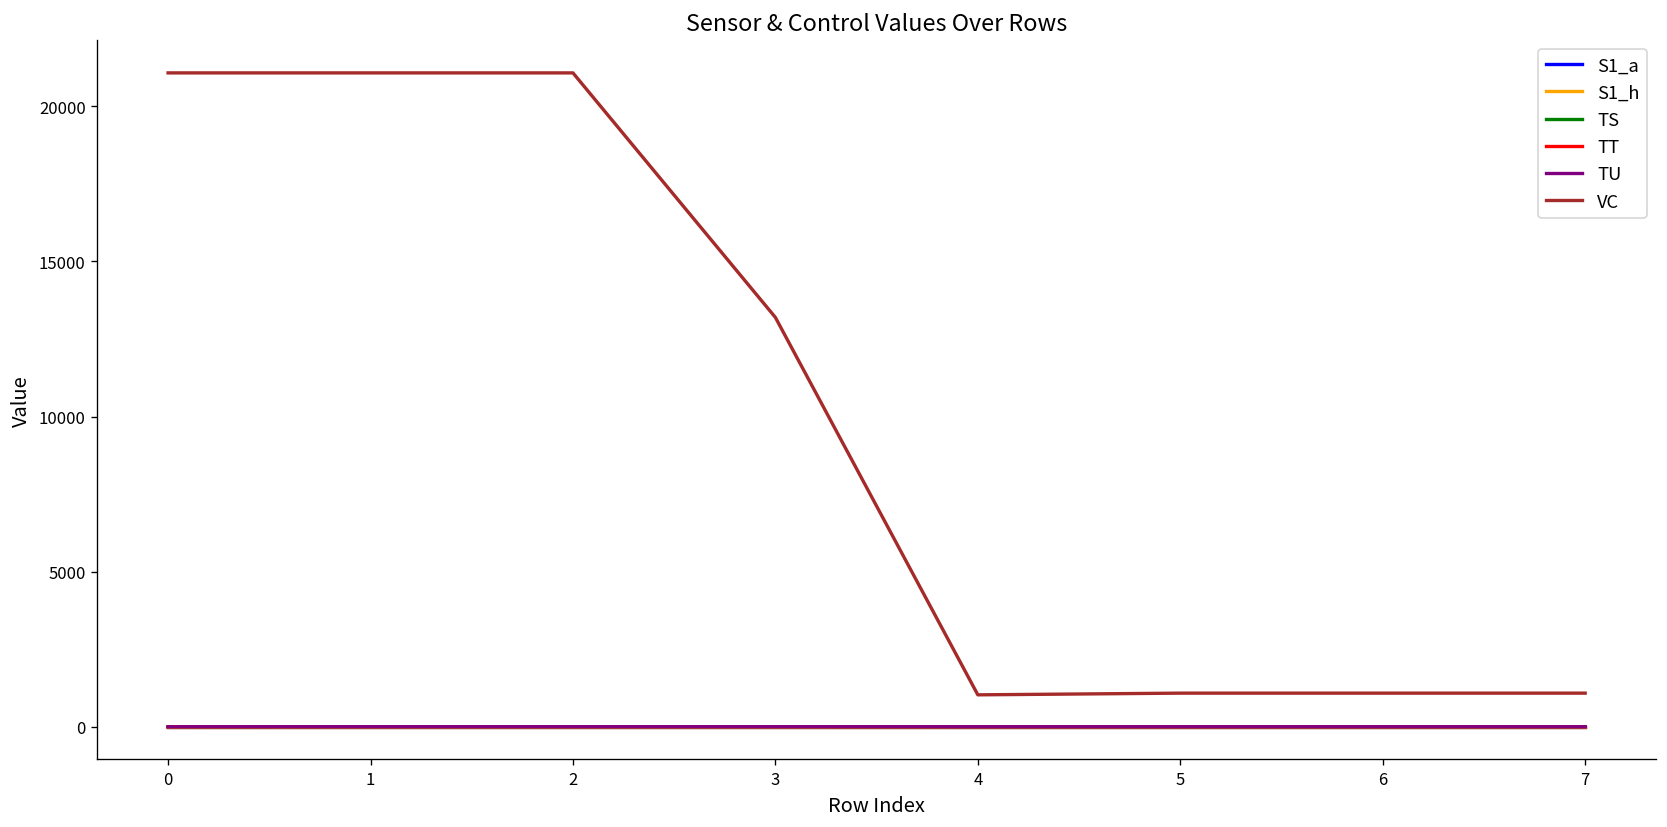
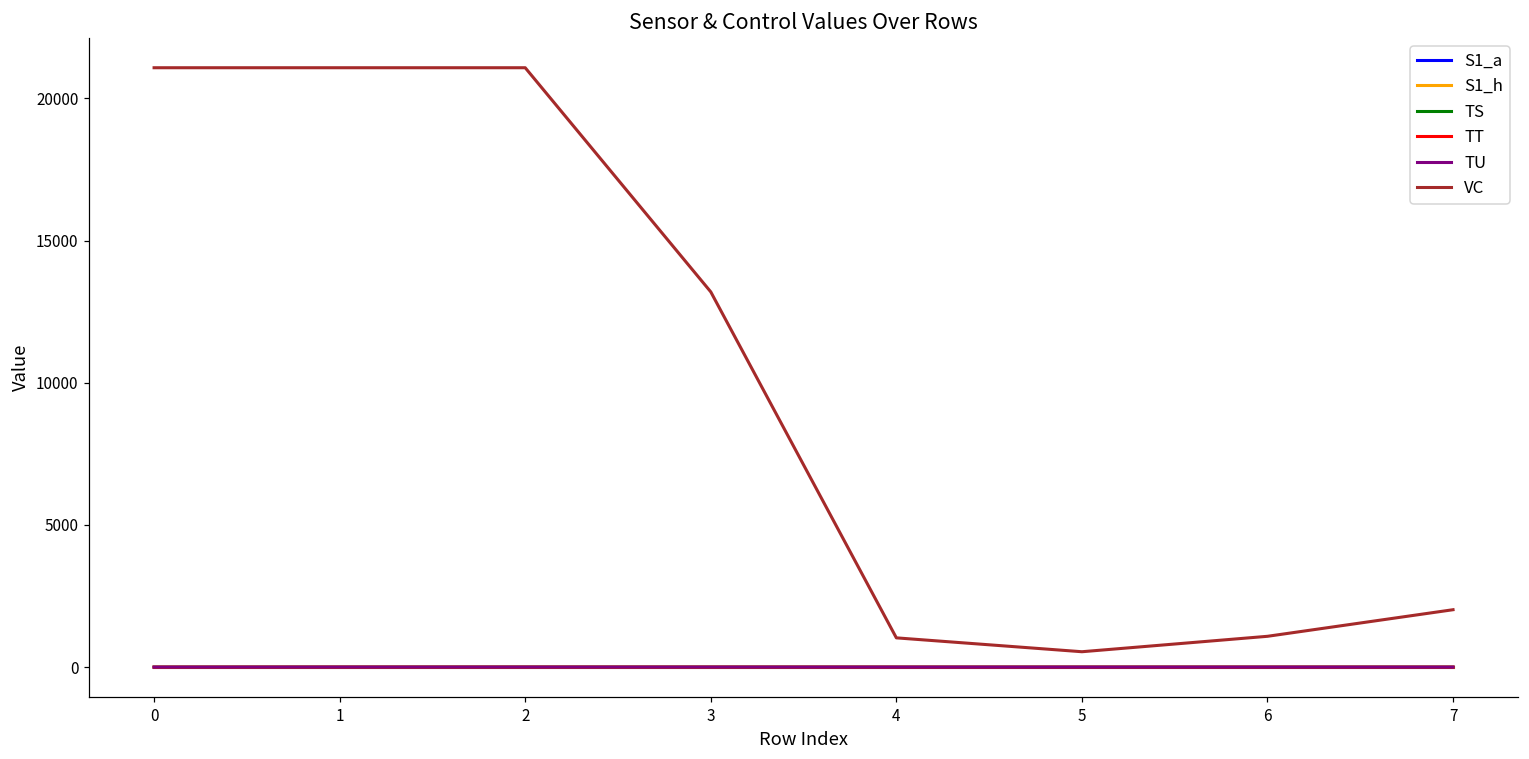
VC, 5: 1100 -> 500
VC, 7: 1100 -> 2000
